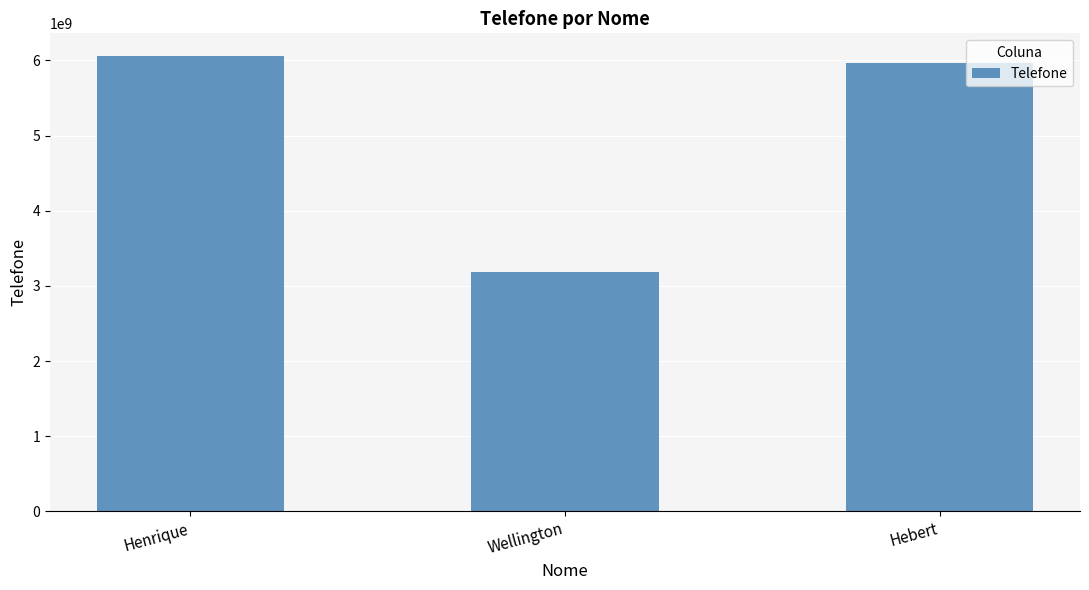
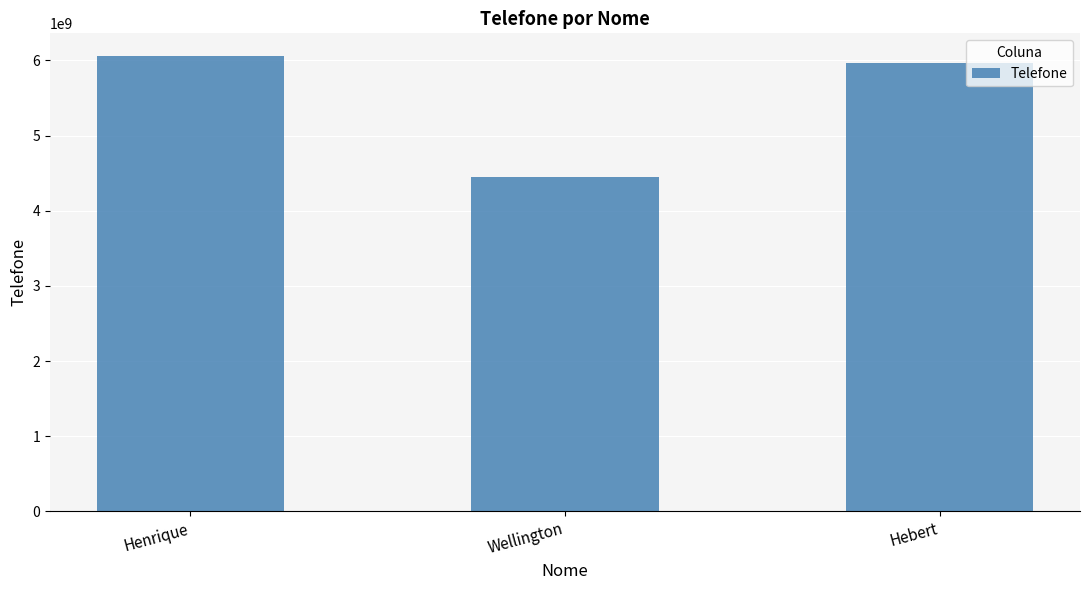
Wellington: 3200000000 -> 4500000000
